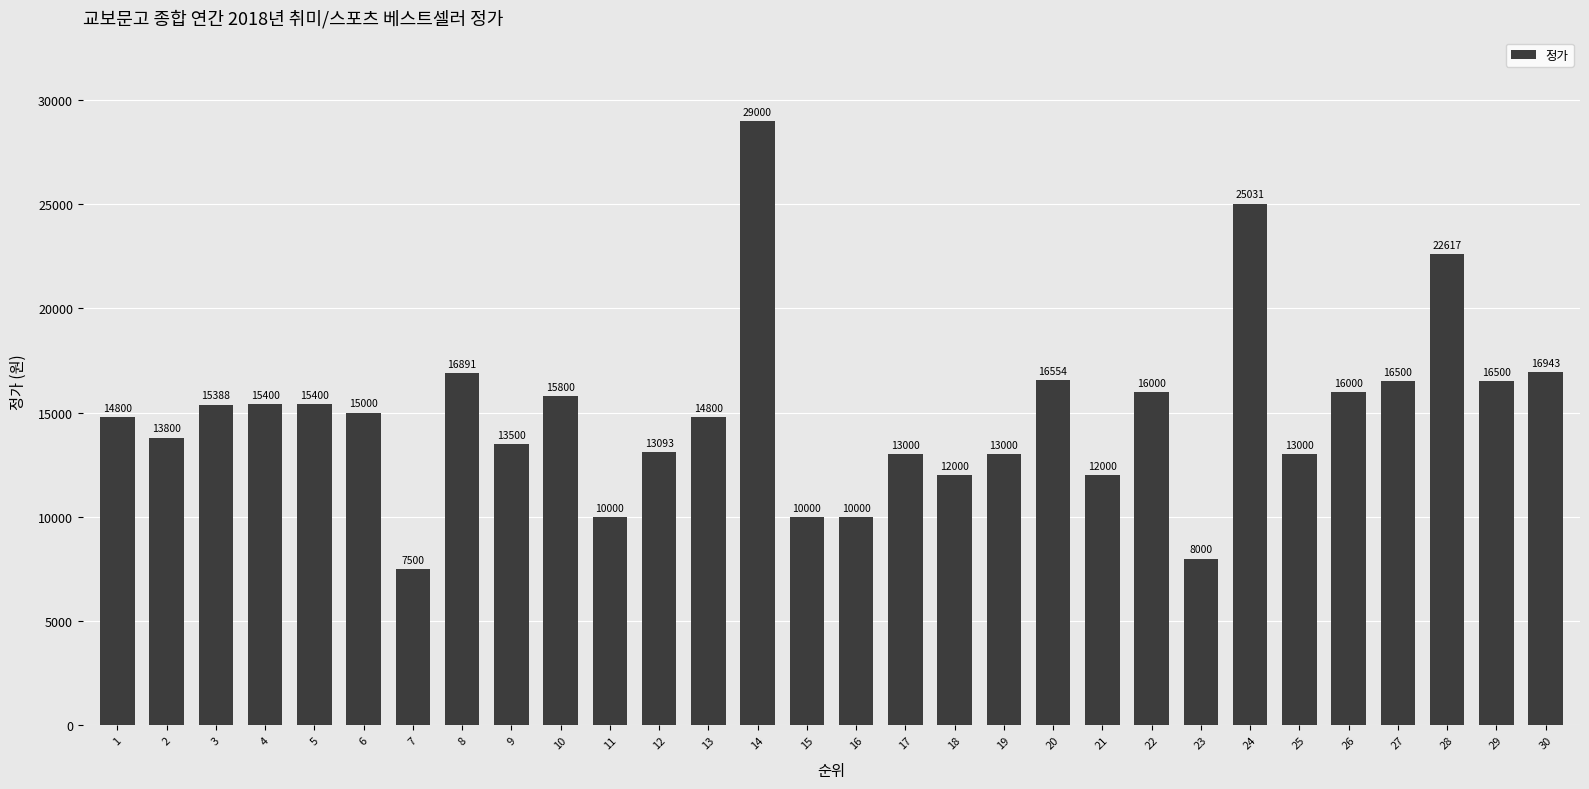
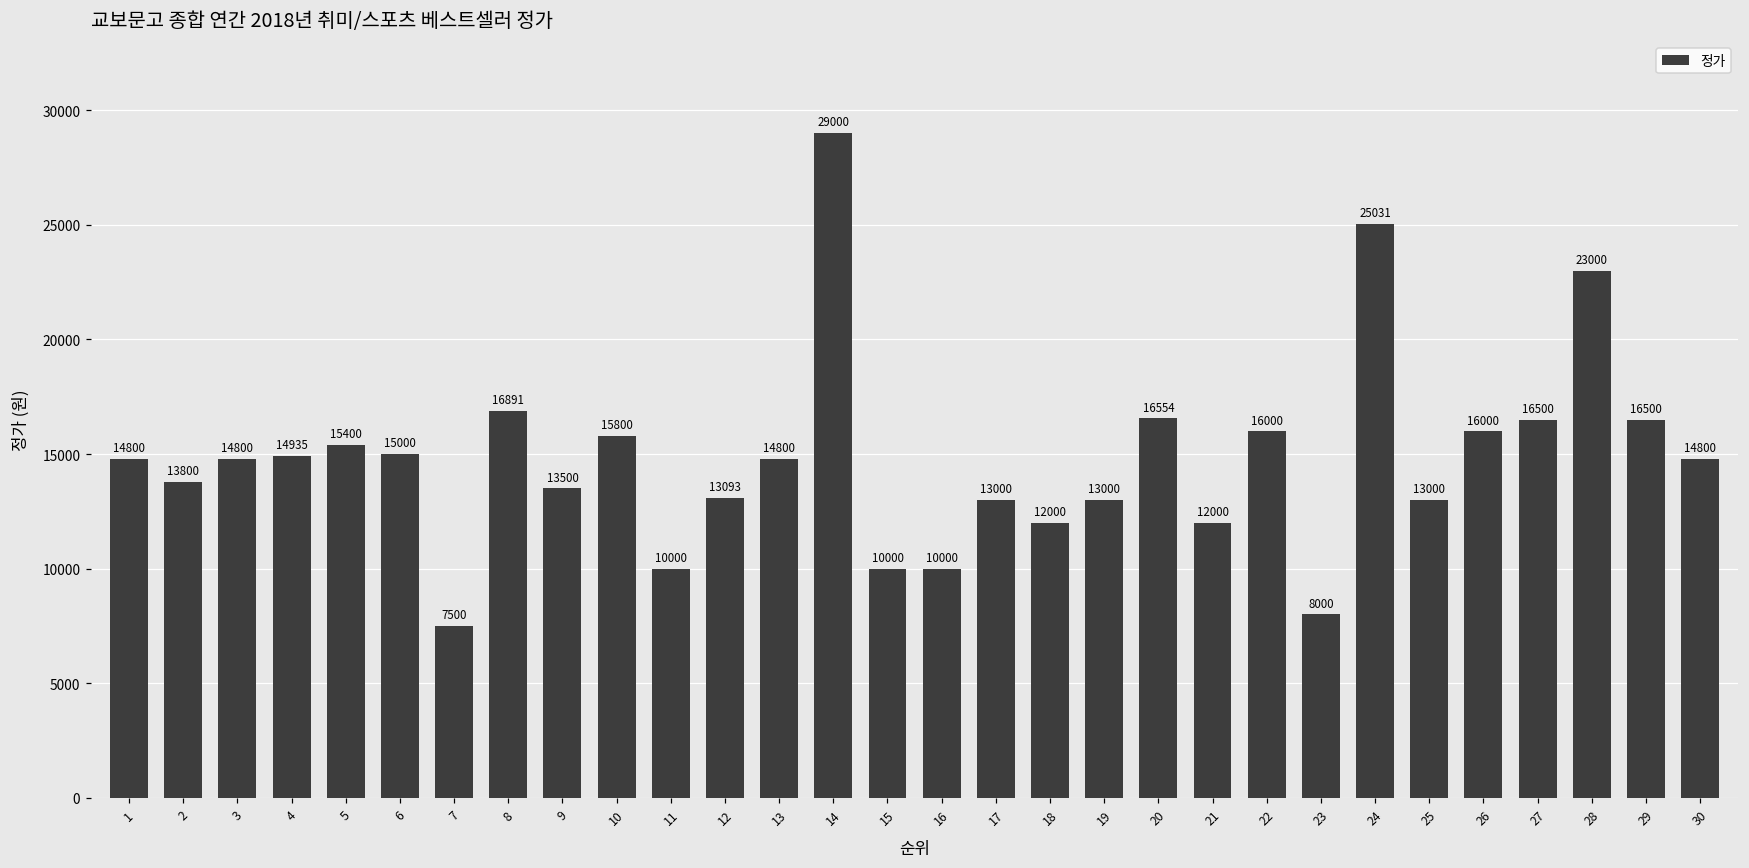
3: 15388 -> 14800
4: 15400 -> 14935
28: 22617 -> 23000
30: 16943 -> 14800
